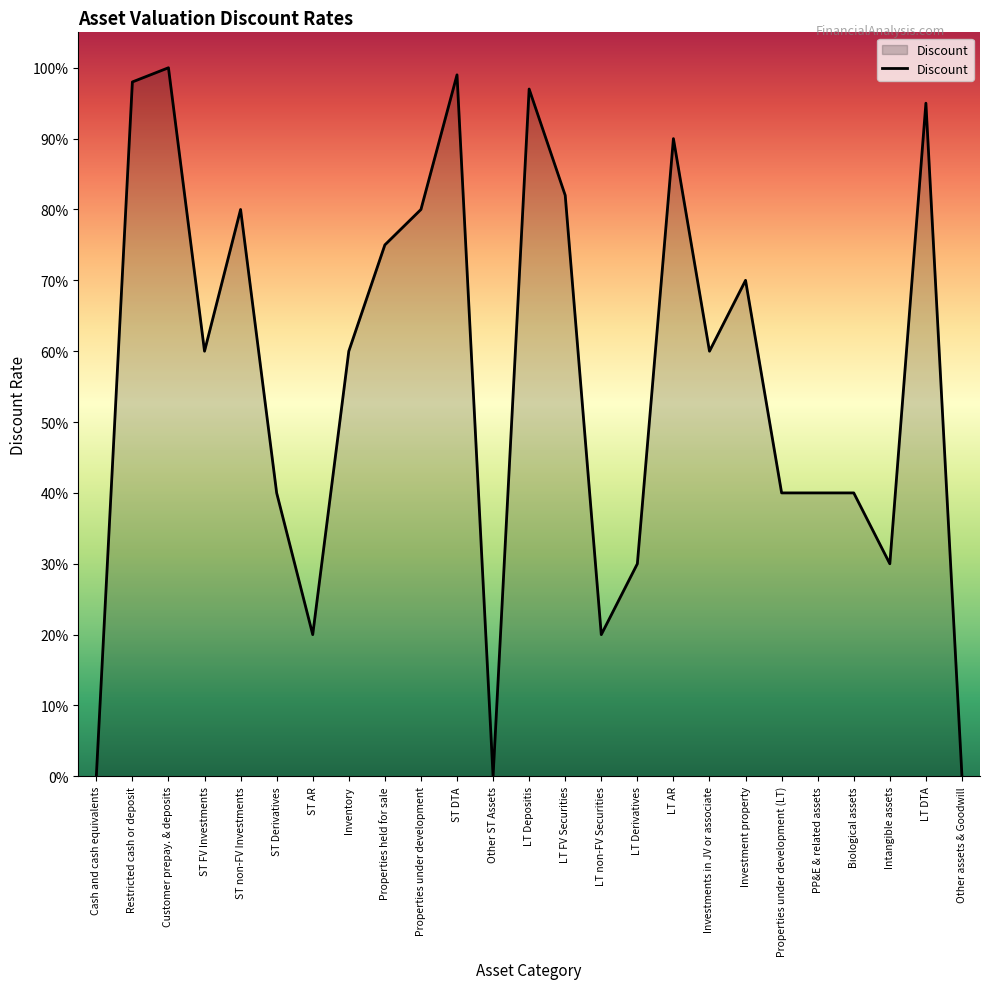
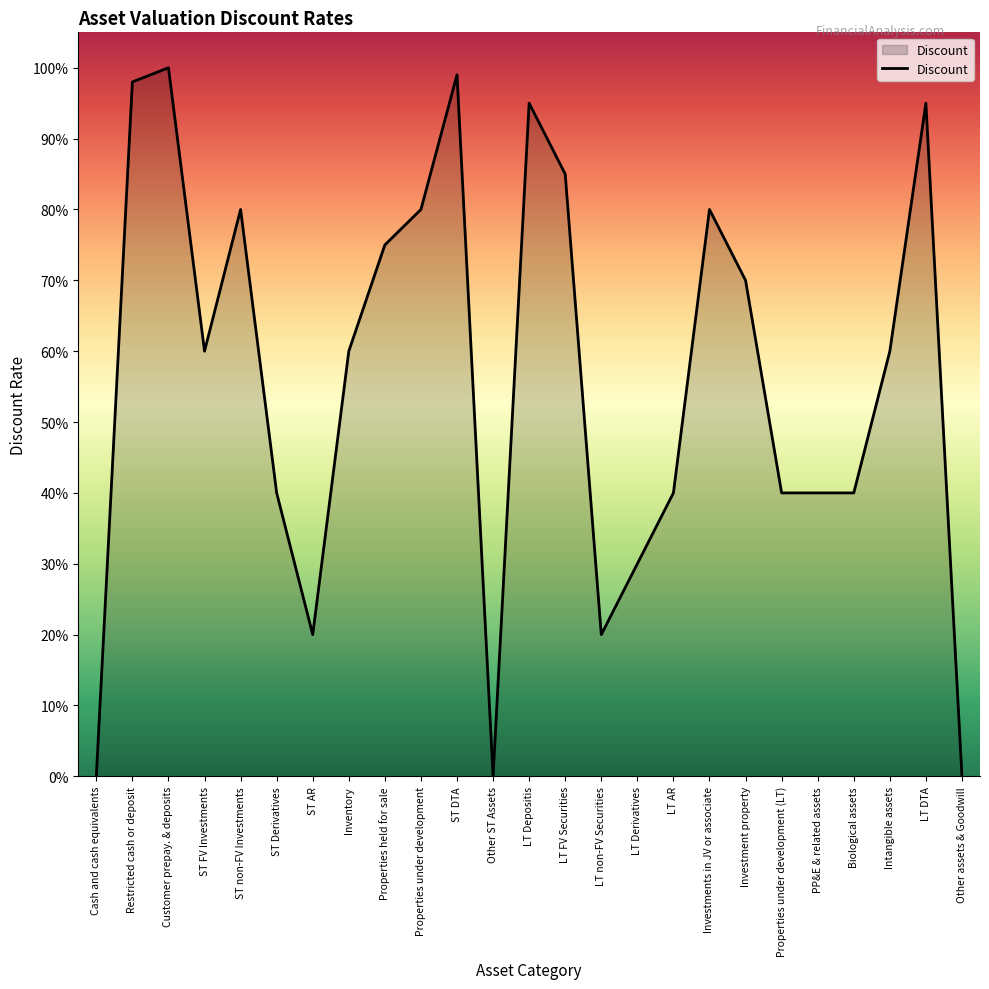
LT Depositis: 97% -> 95%
LT FV Securities: 82% -> 85%
LT AR: 90% -> 40%
Investments in JV or associate: 60% -> 80%
Intangible assets: 30% -> 60%
